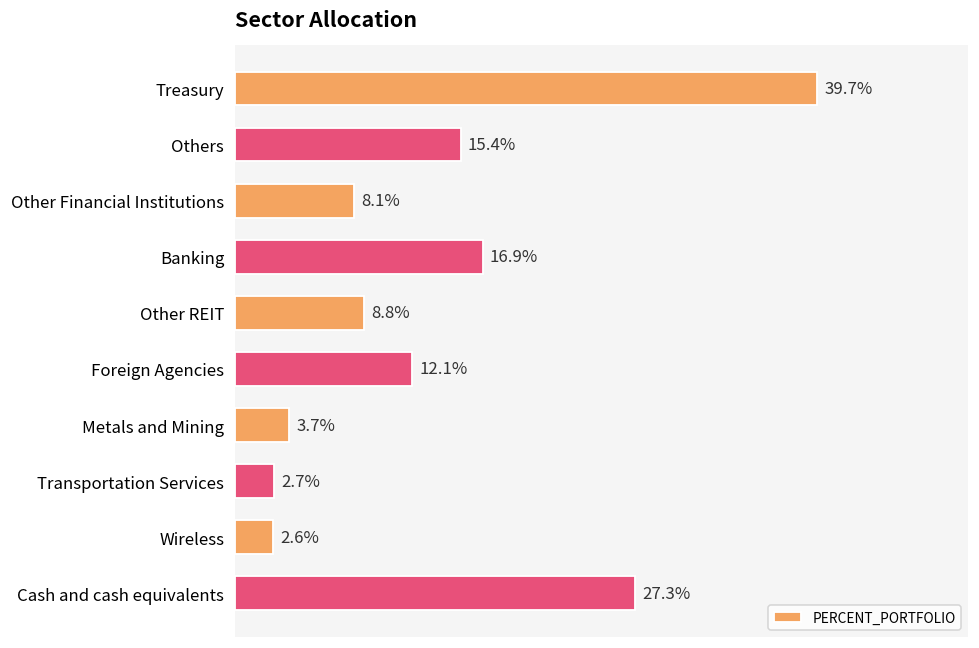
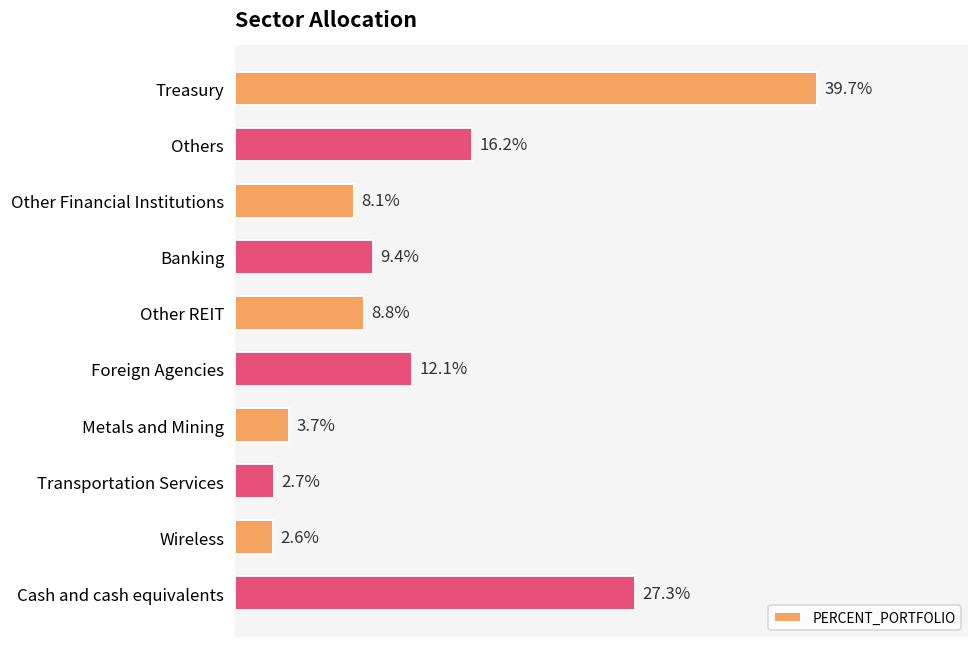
Others: 15.4% -> 16.2%
Banking: 16.9% -> 9.4%
